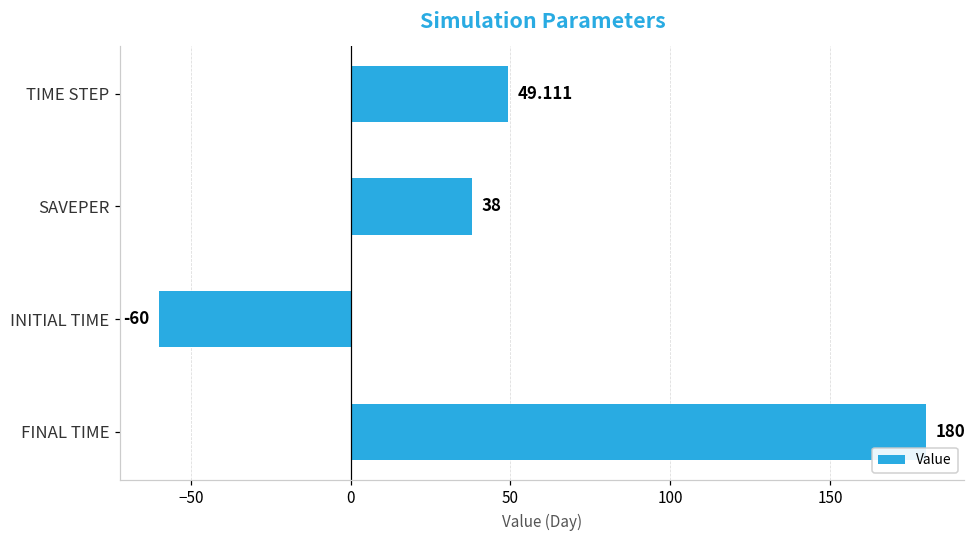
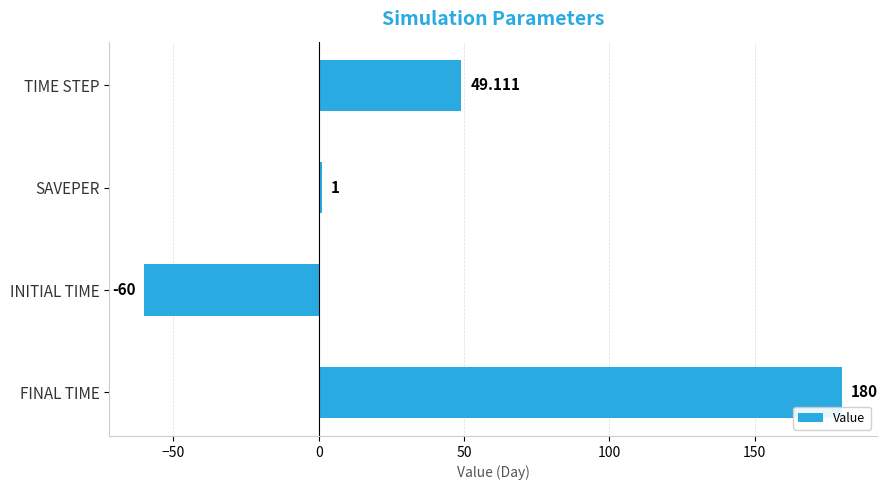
SAVEPER: 38 -> 1
